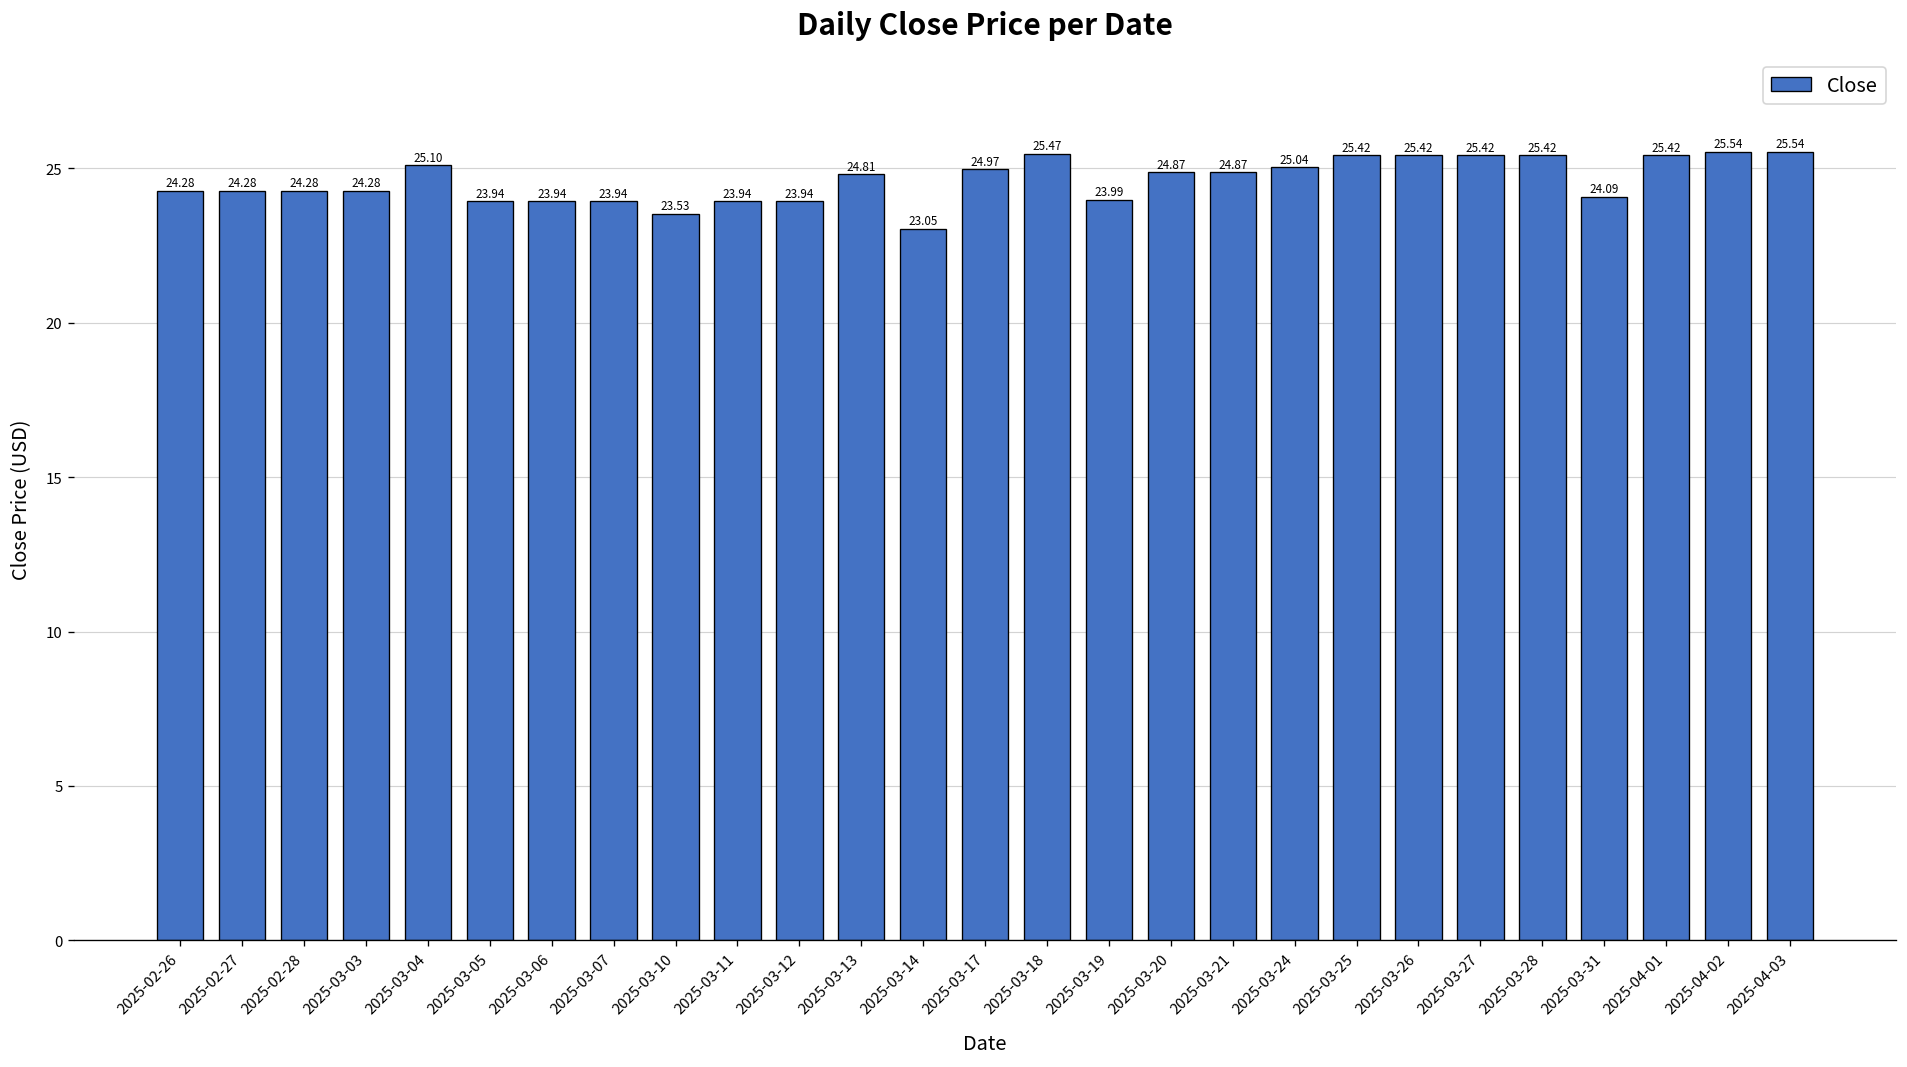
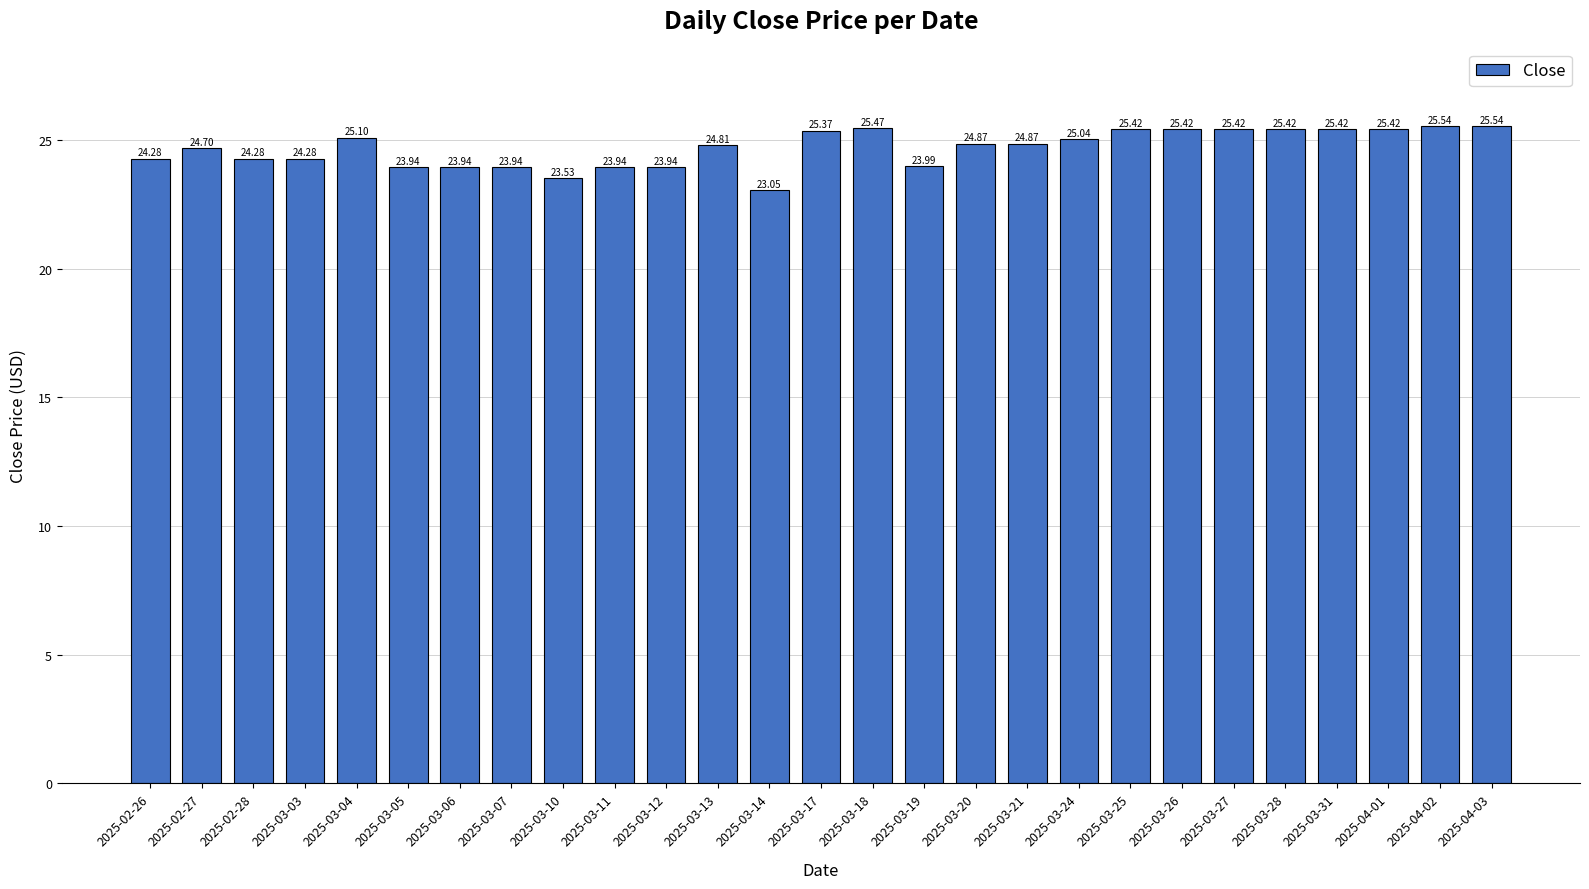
2025-02-27: 24.28 -> 24.70
2025-03-17: 24.97 -> 25.37
2025-03-31: 24.09 -> 25.42
